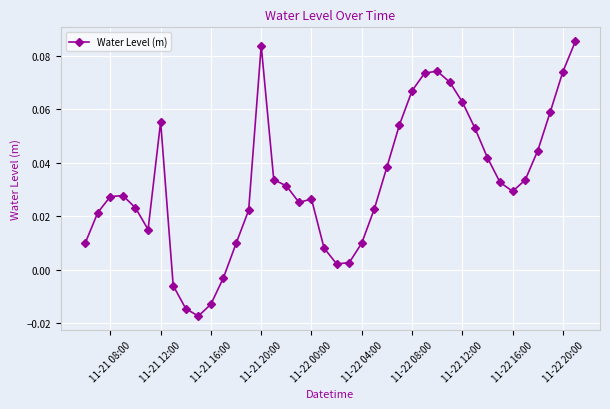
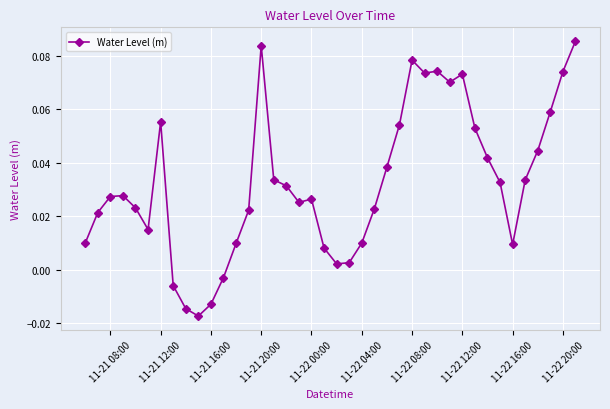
11-22 08:00: 0.067 -> 0.078
11-22 12:00: 0.063 -> 0.073
11-22 16:00: 0.029 -> 0.009
